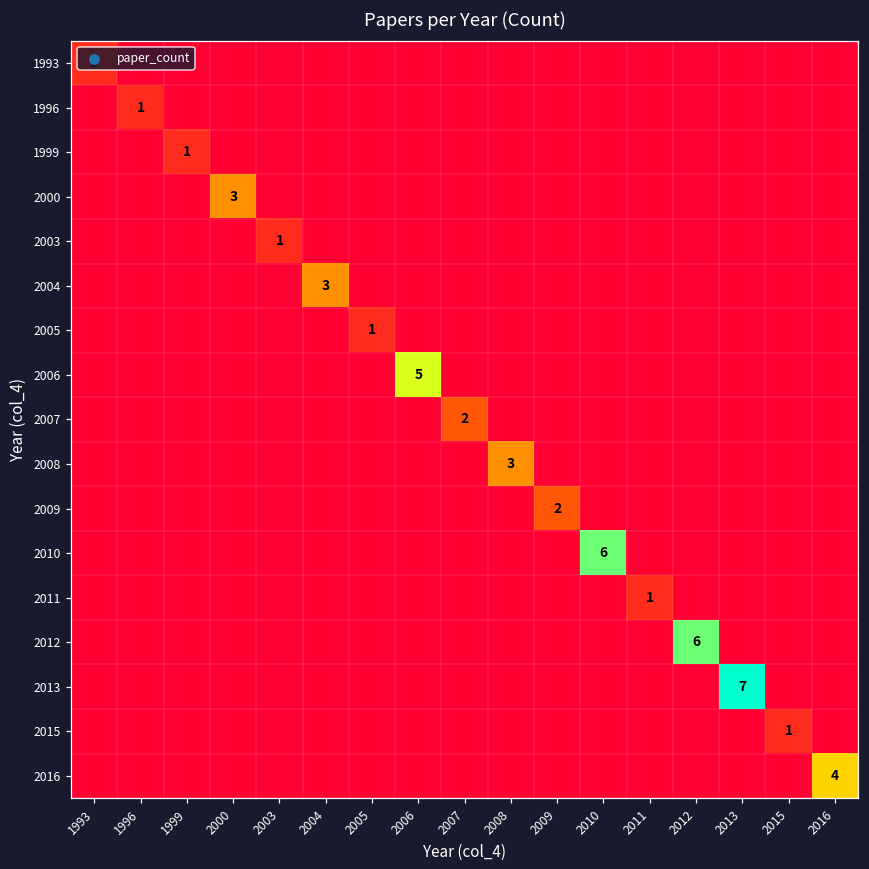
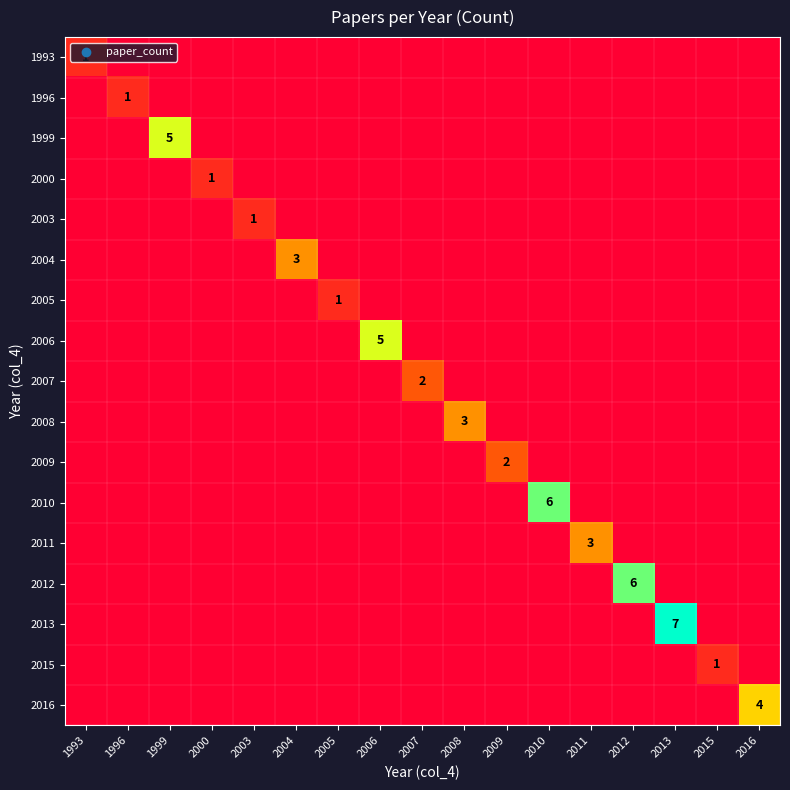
1999, 1999: 1 -> 5
2000, 2000: 3 -> 1
2011, 2011: 1 -> 3
